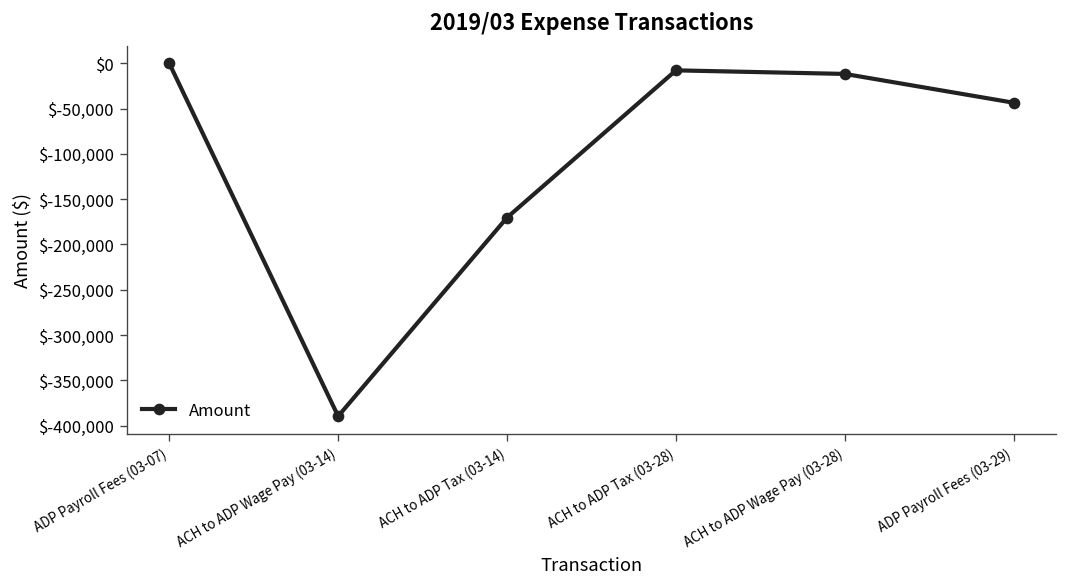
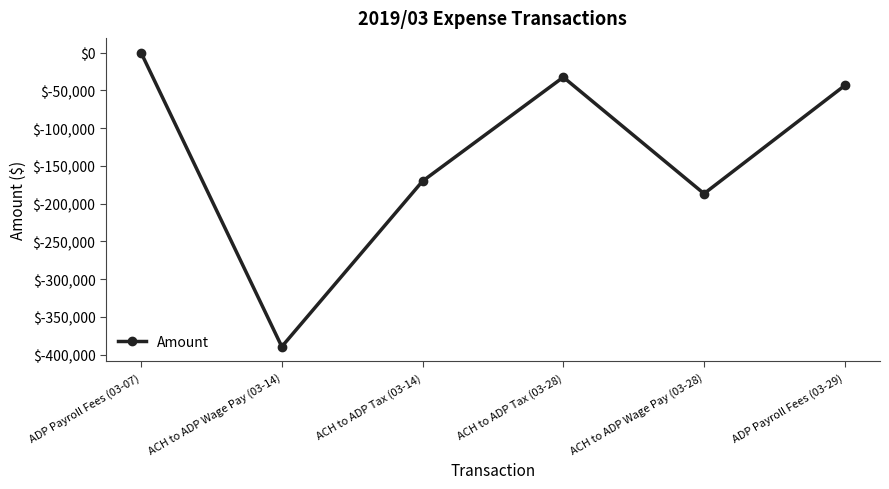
ACH to ADP Tax (03-28): $-10,000 -> $-30,000
ACH to ADP Wage Pay (03-28): $-10,000 -> $-190,000
